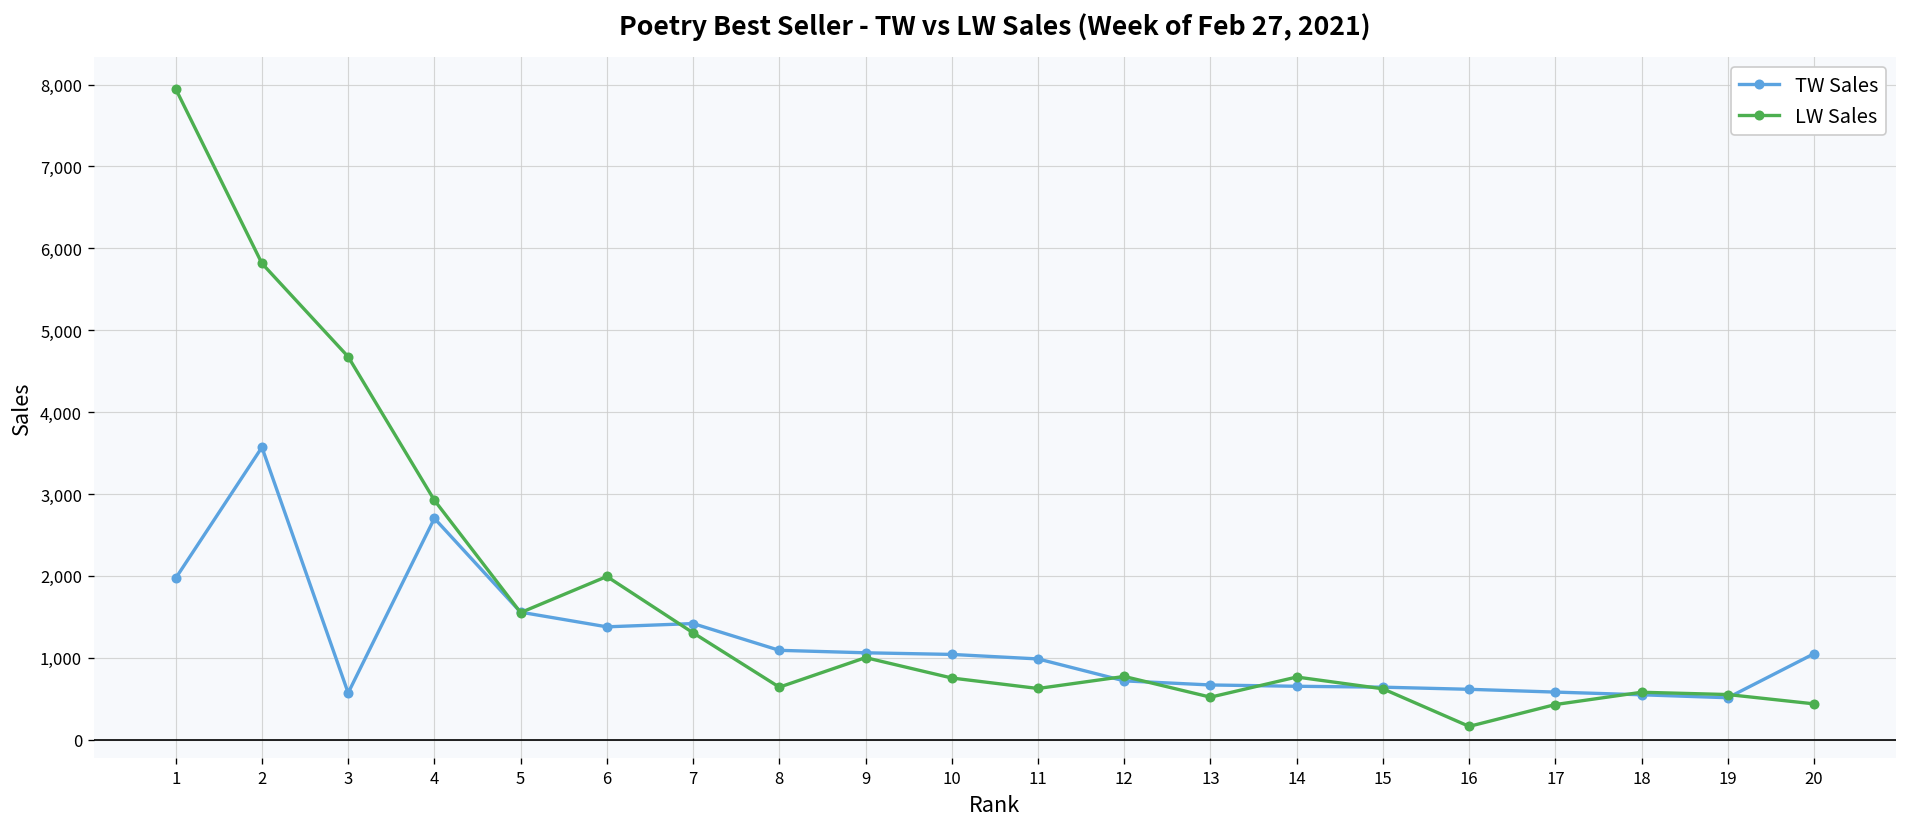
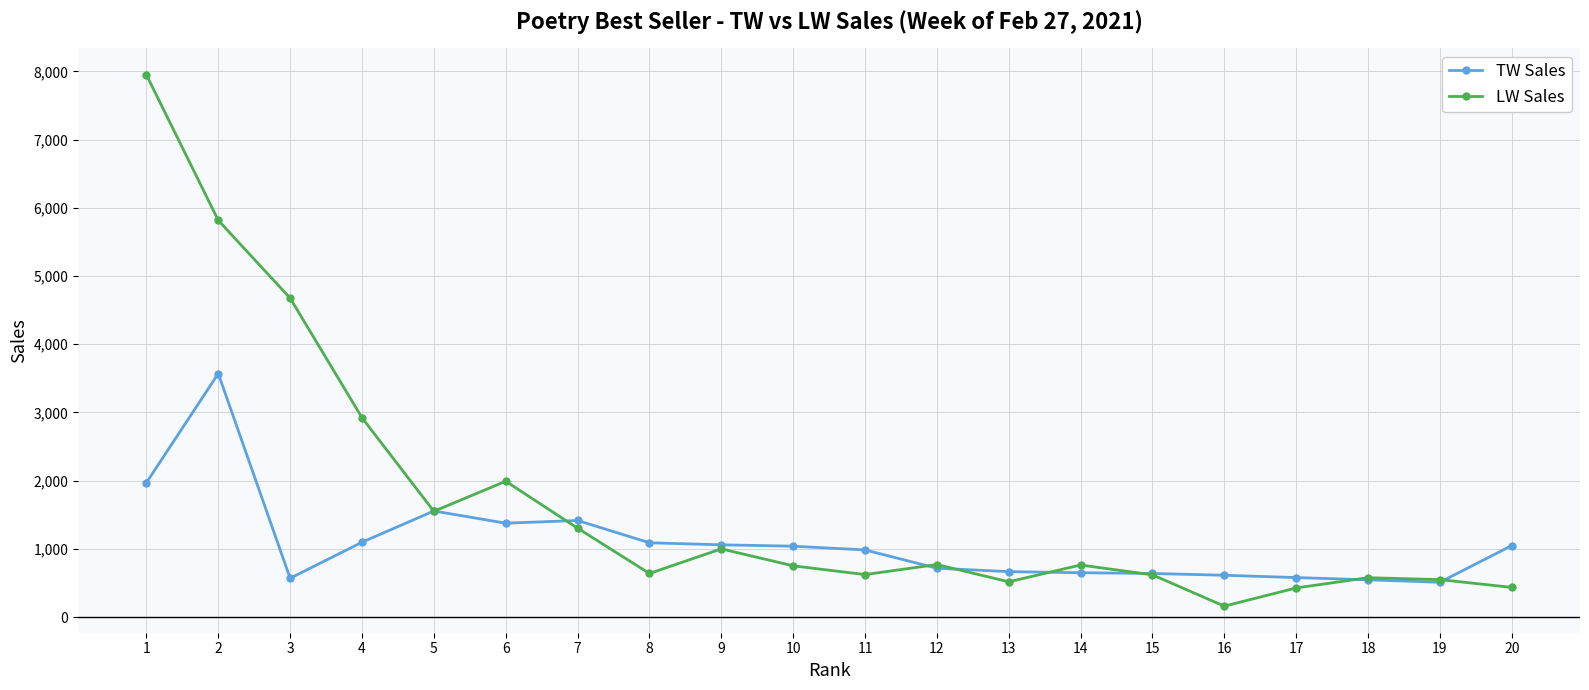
TW Sales, 4: 2,700 -> 1,100
